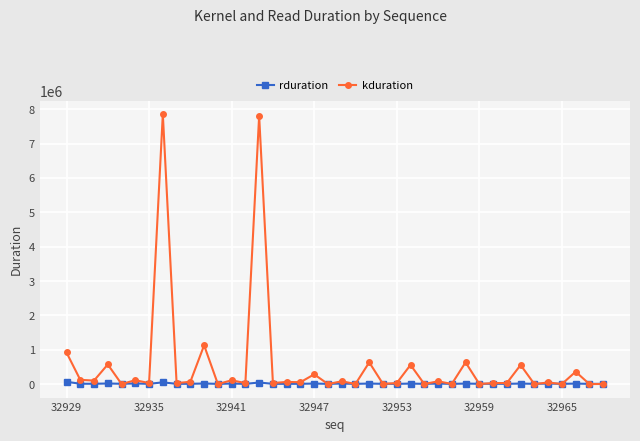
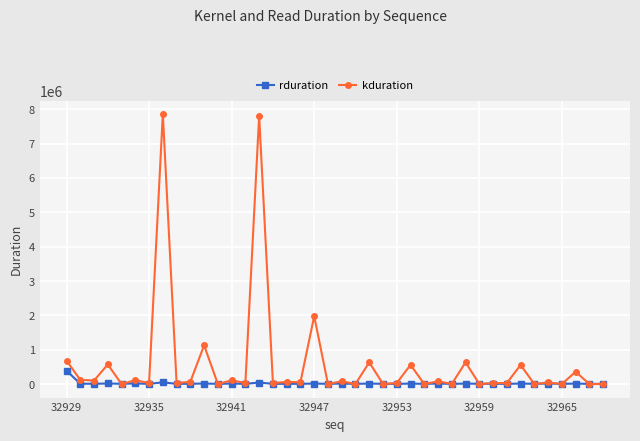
rduration, 32929: 100000 -> 400000
kduration, 32929: 900000 -> 700000
kduration, 32947: 300000 -> 2000000
